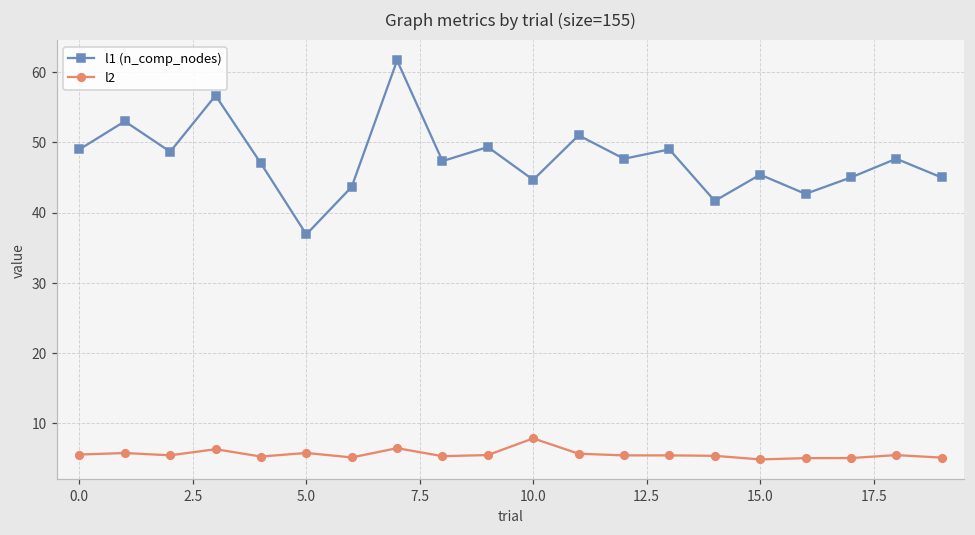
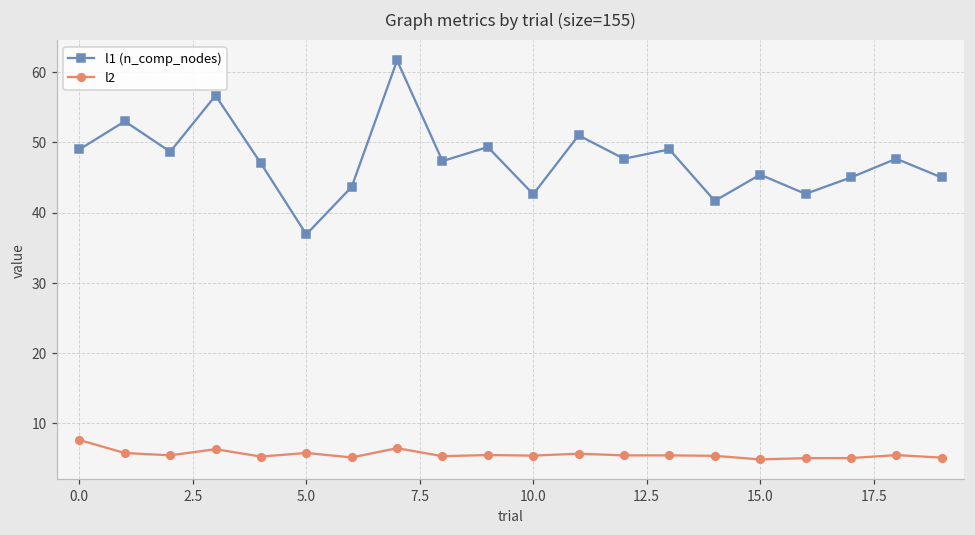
l2, 0.0: 6 -> 8
l1 (n_comp_nodes), 10.0: 45 -> 43
l2, 10.0: 8 -> 5
